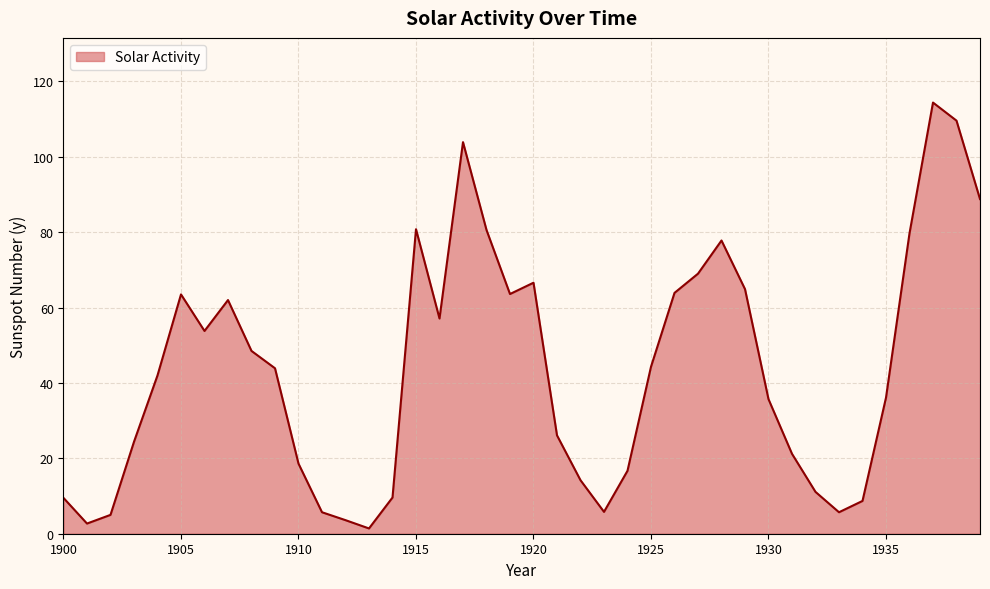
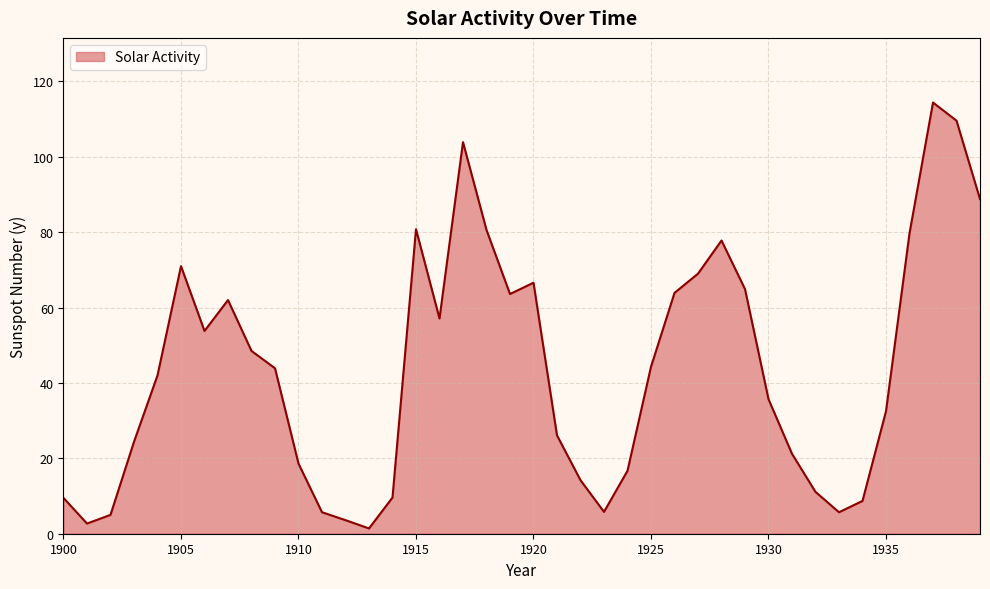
1905: 64 -> 71
1935: 36 -> 33
